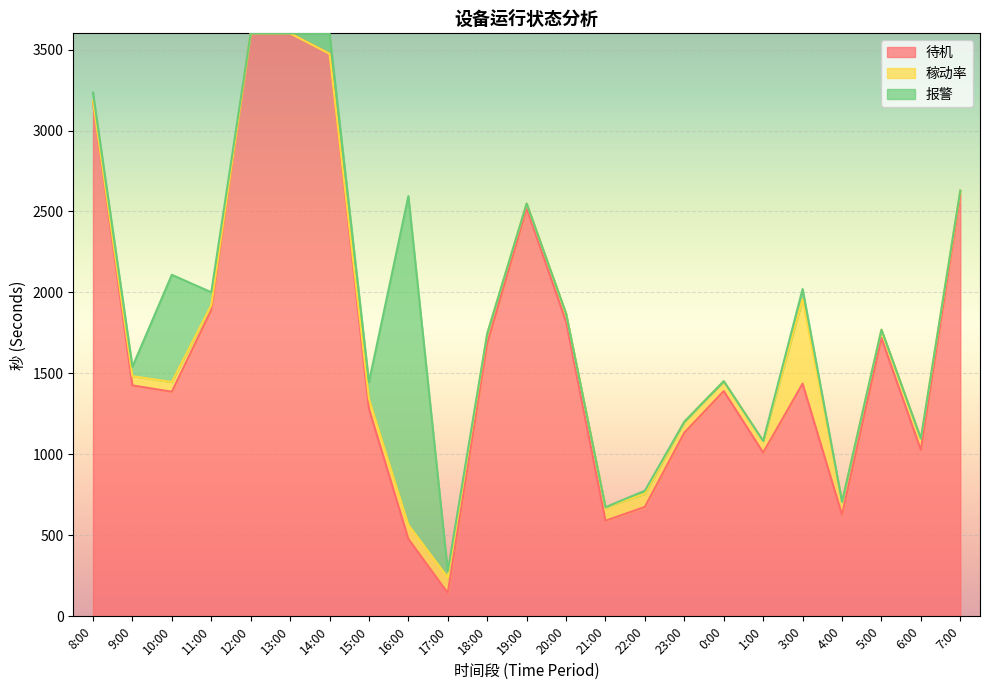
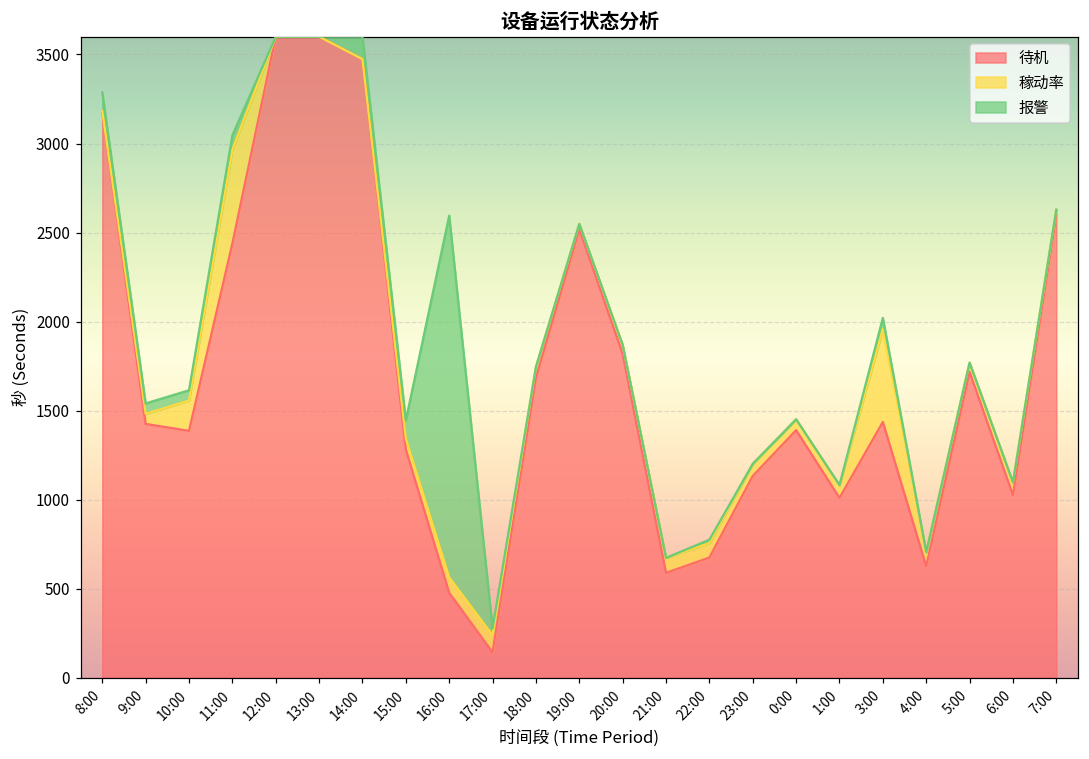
报警, 8:00: 50 -> 100
稼动率, 10:00: 60 -> 170
报警, 10:00: 660 -> 60
待机, 11:00: 1890 -> 2440
稼动率, 11:00: 30 -> 530
